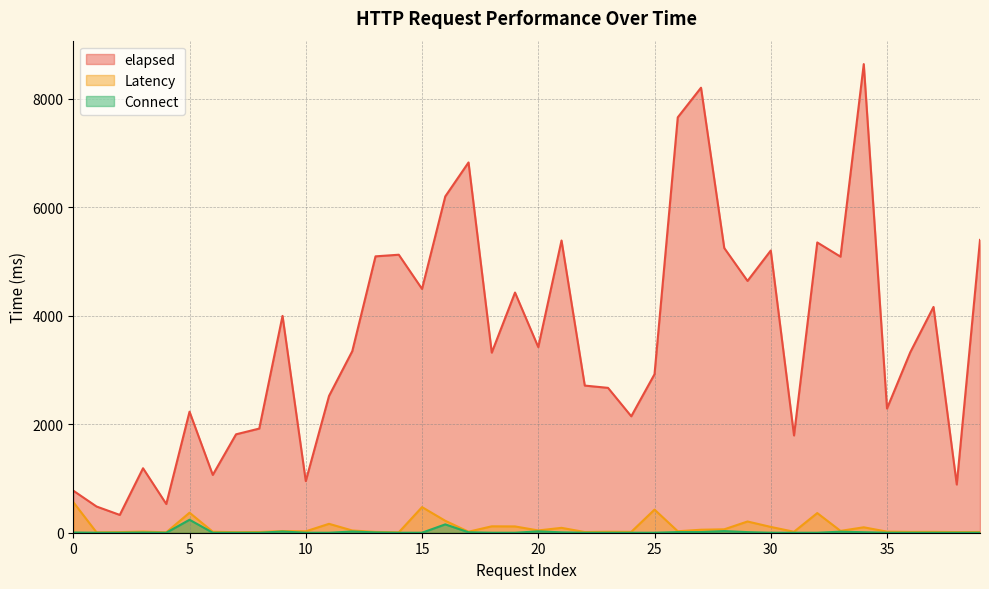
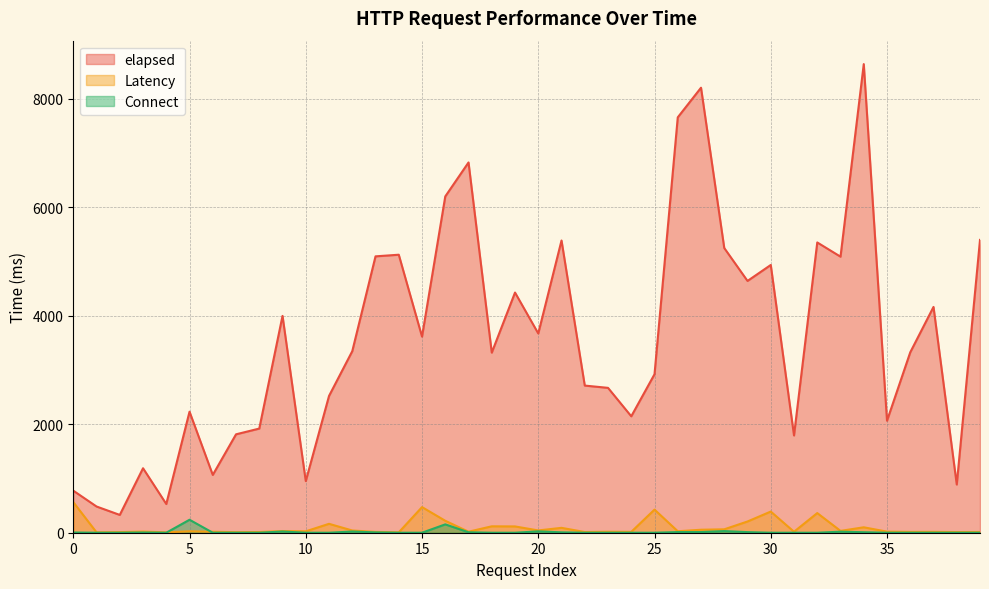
Latency, 5: 400 -> 0
elapsed, 15: 4500 -> 3600
elapsed, 20: 3400 -> 3700
elapsed, 30: 5200 -> 4900
Latency, 30: 100 -> 400
elapsed, 35: 2300 -> 2100
